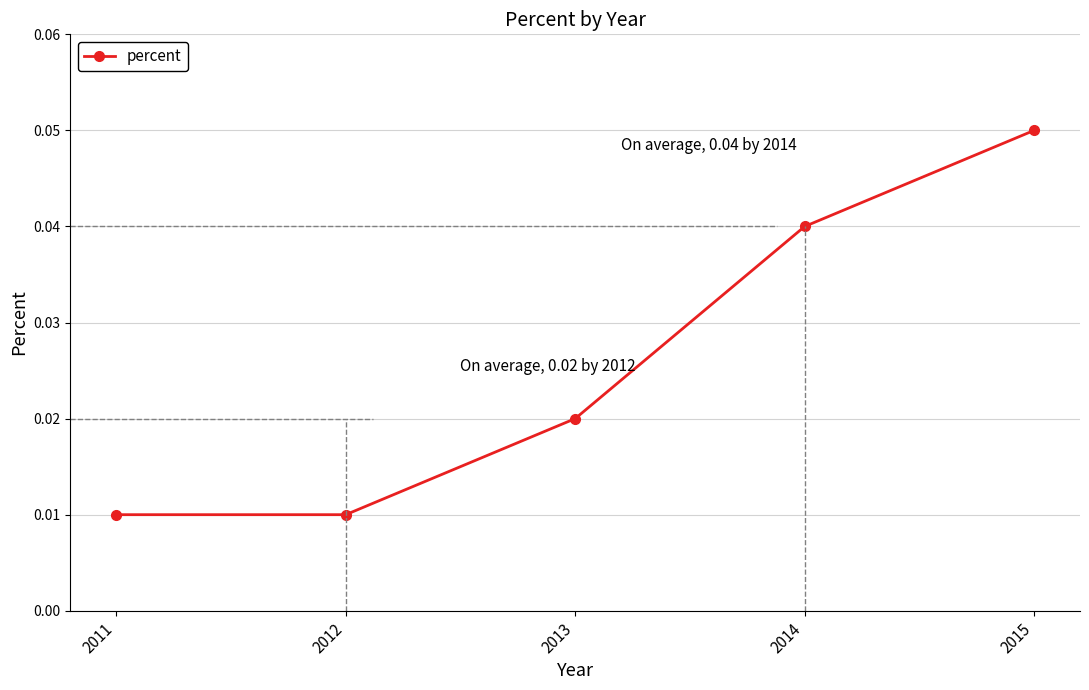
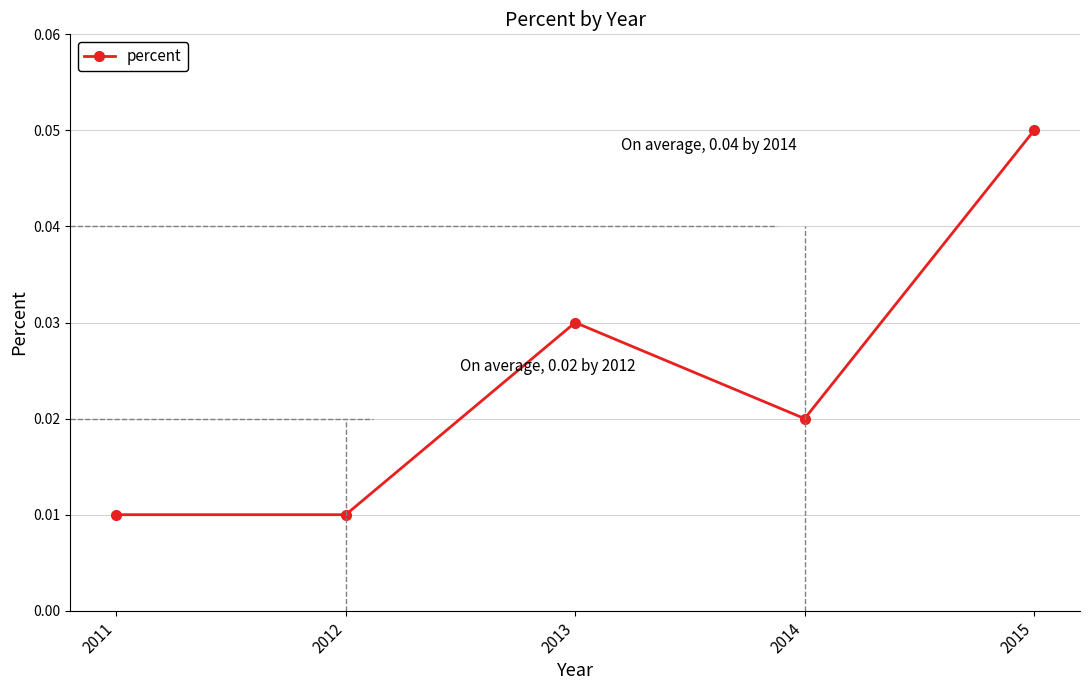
2013: 0.02 -> 0.03
2014: 0.04 -> 0.02
